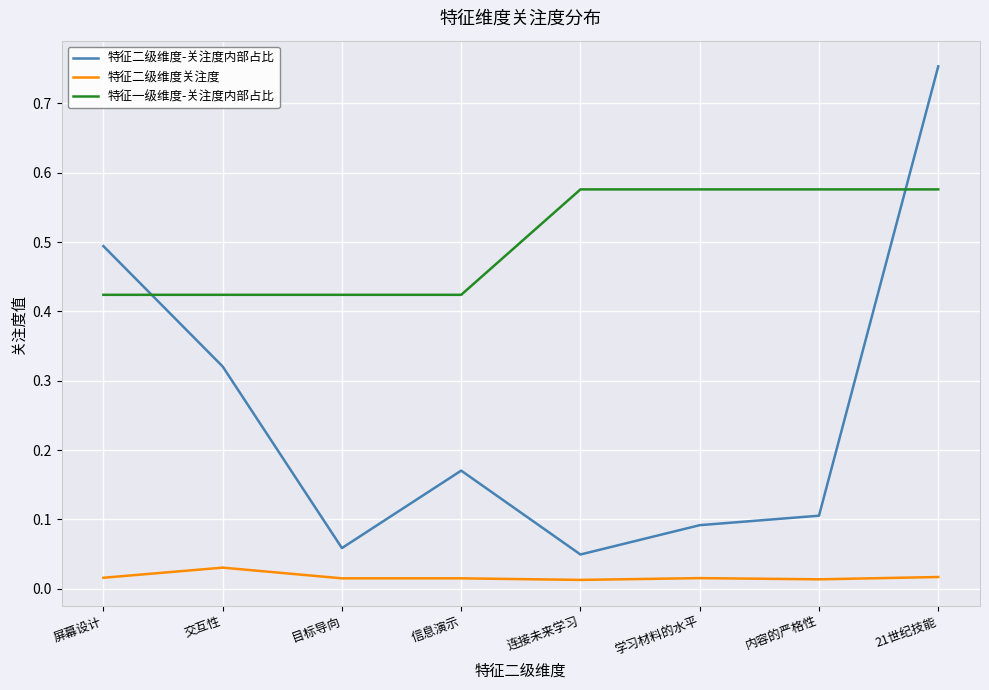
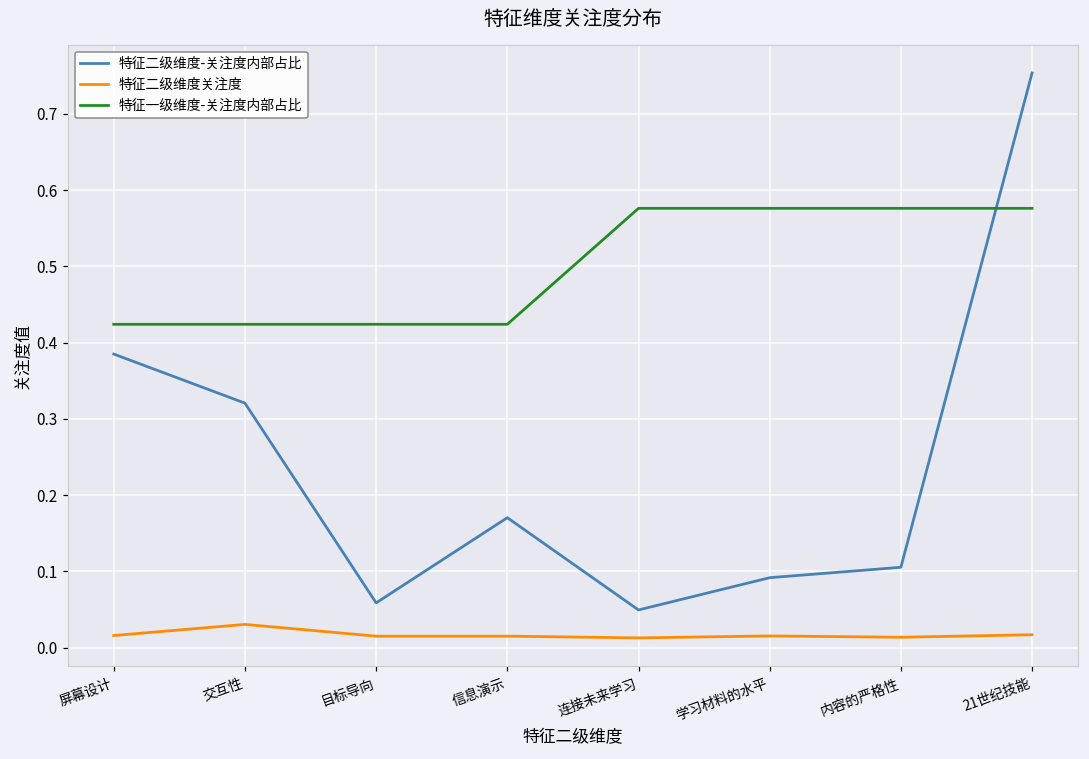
特征二级维度-关注度内部占比, 屏幕设计: 0.49 -> 0.38
